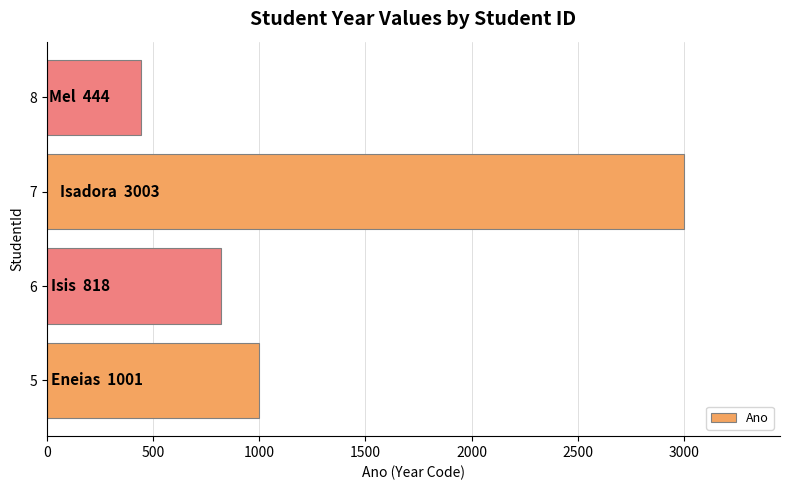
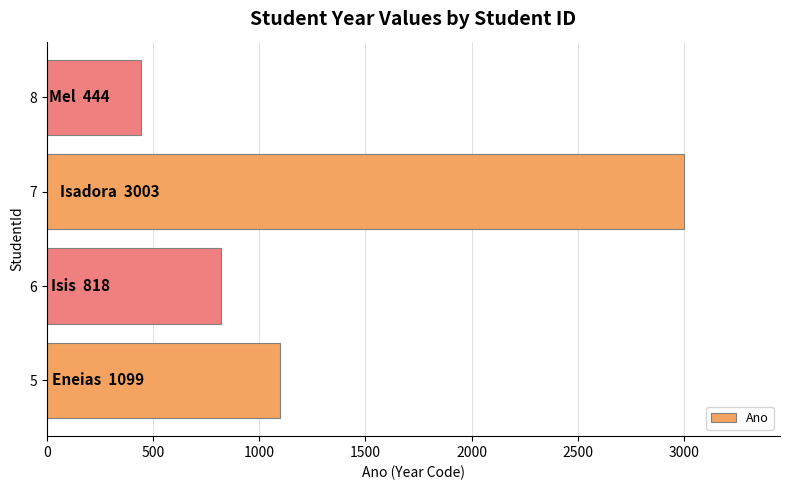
5: 1001 -> 1099
